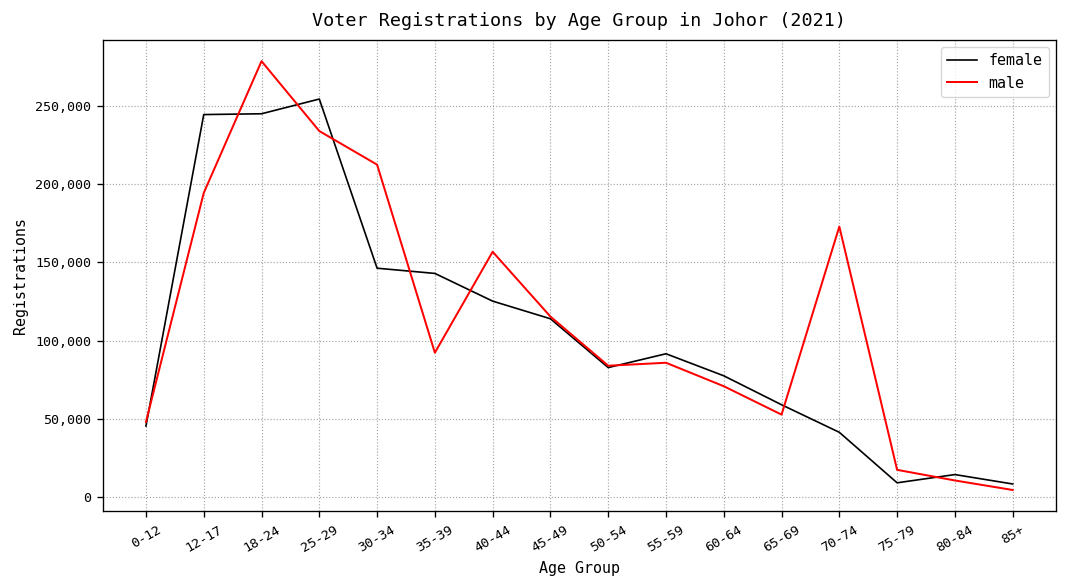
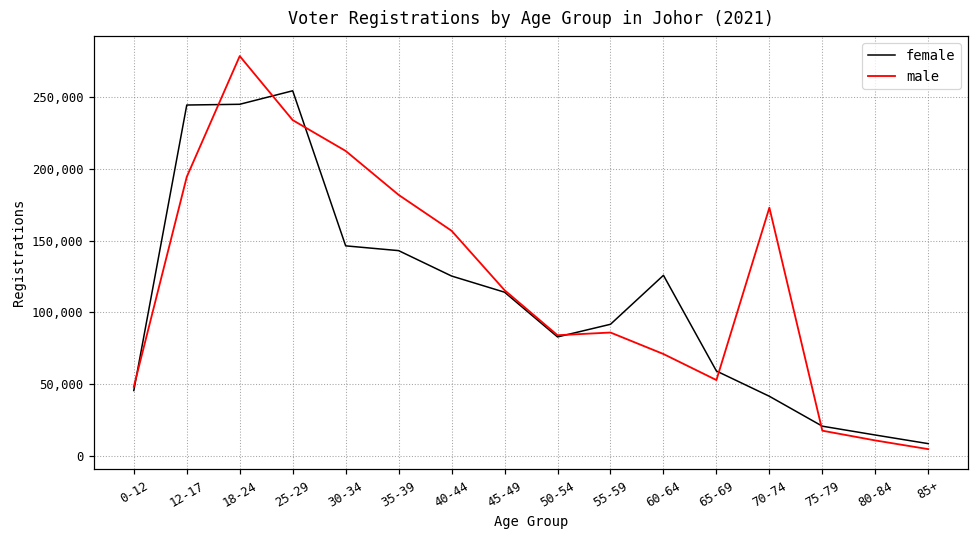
male, 35-39: 92,000 -> 182,000
female, 60-64: 78,000 -> 126,000
female, 75-79: 9,000 -> 21,000
